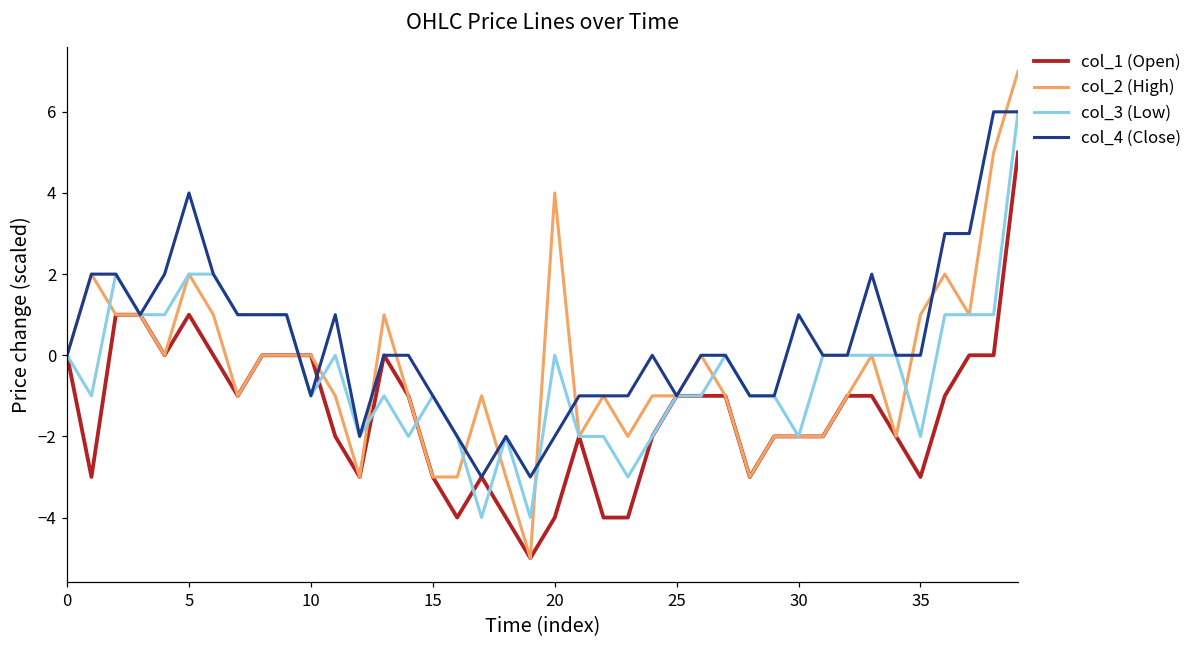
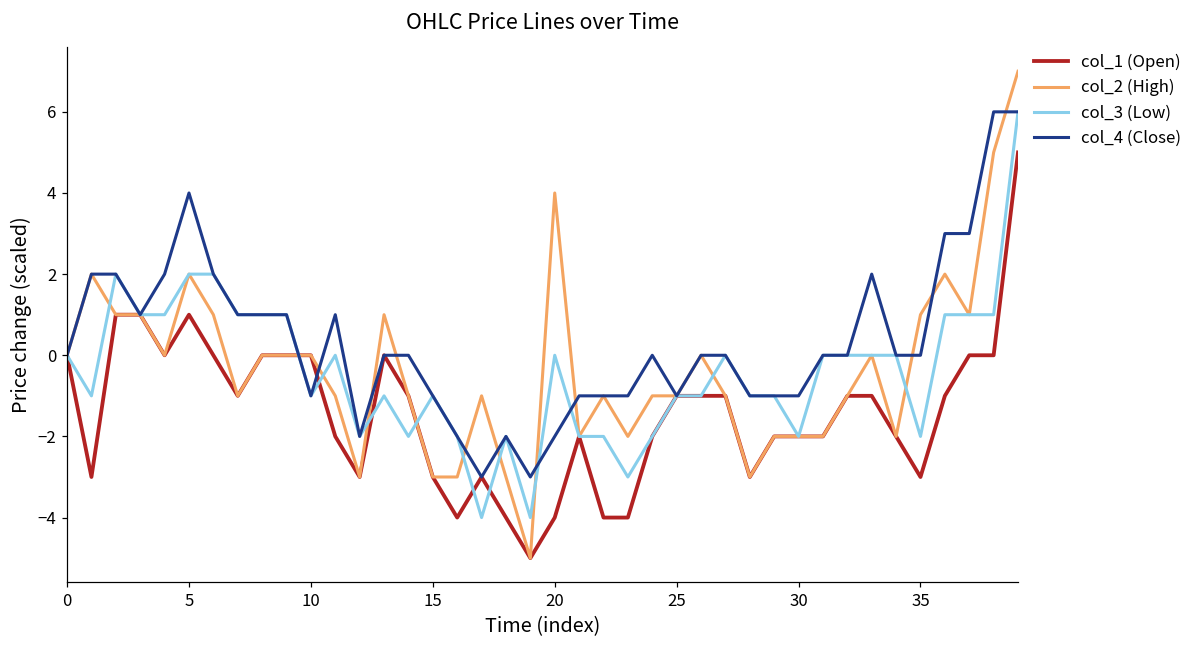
col_4 (Close), 30: 1.0 -> -1.0
